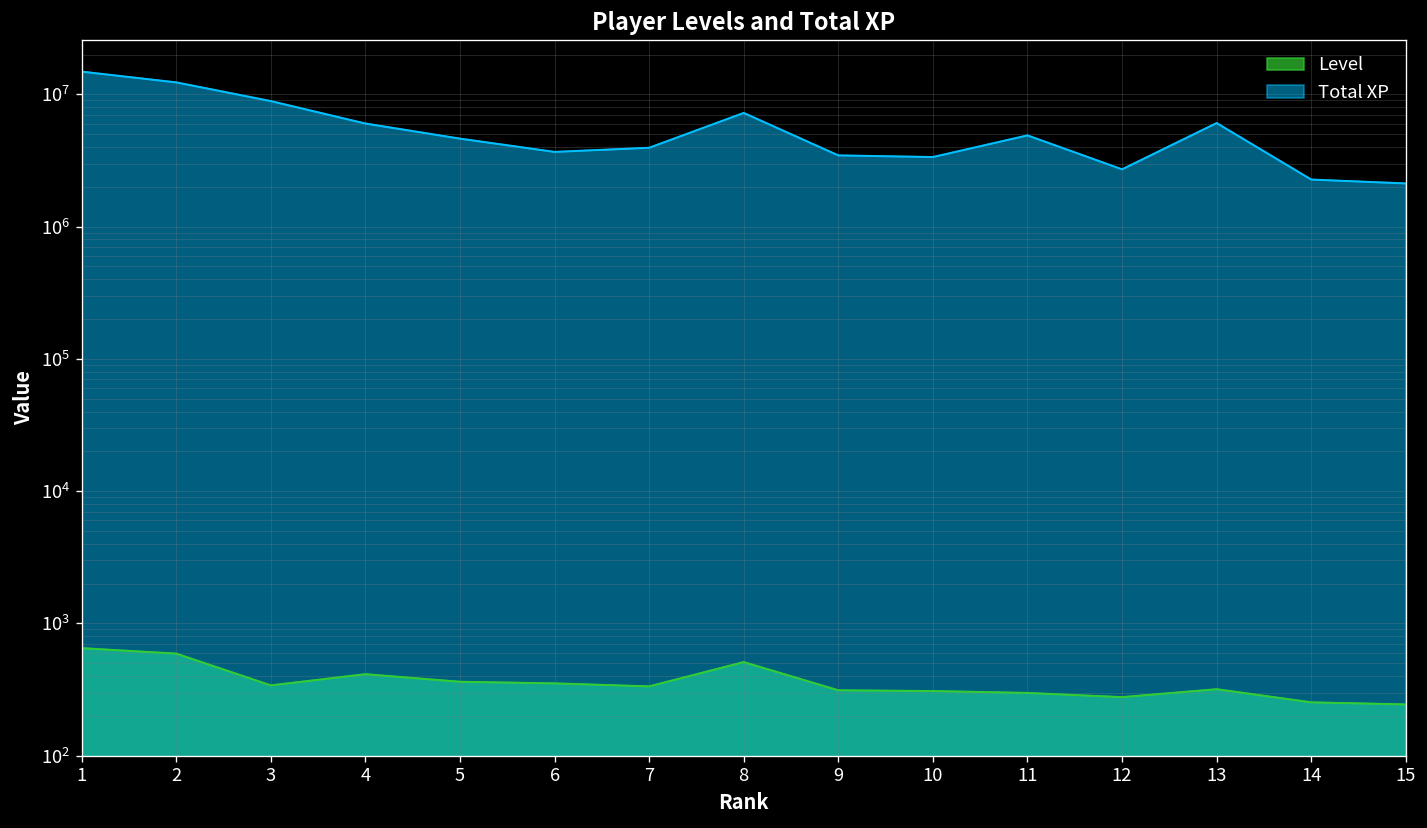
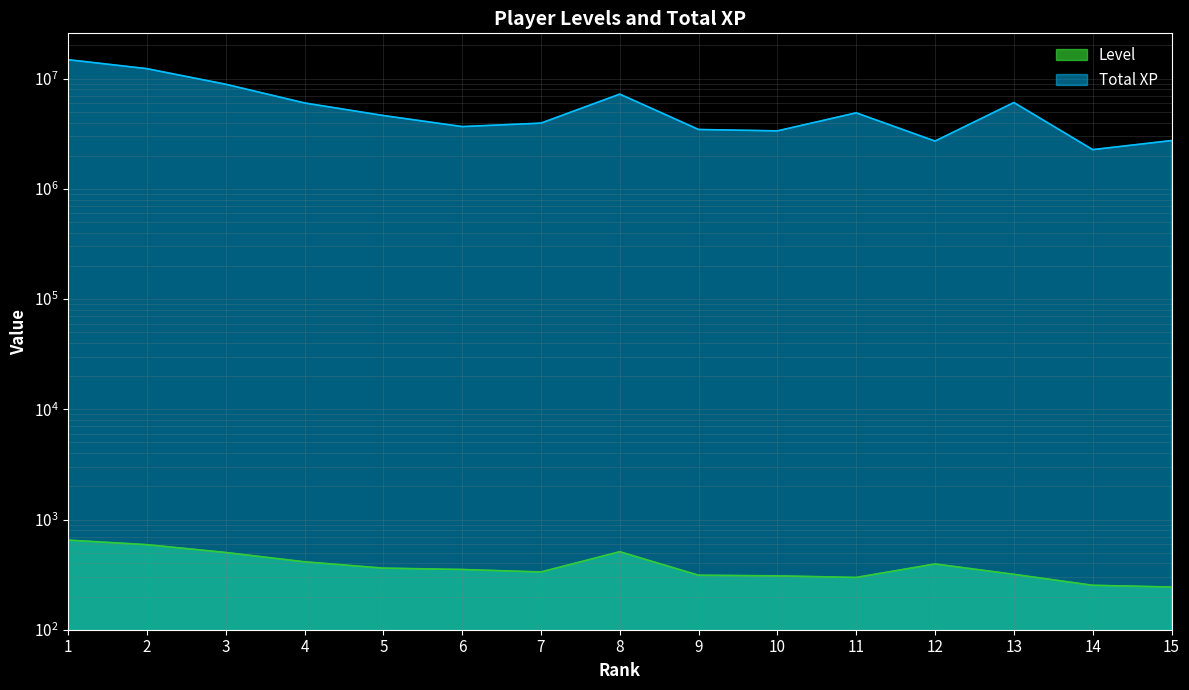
Level, 3: 340 -> 500
Level, 12: 280 -> 400
Total XP, 15: 2100000 -> 2700000
